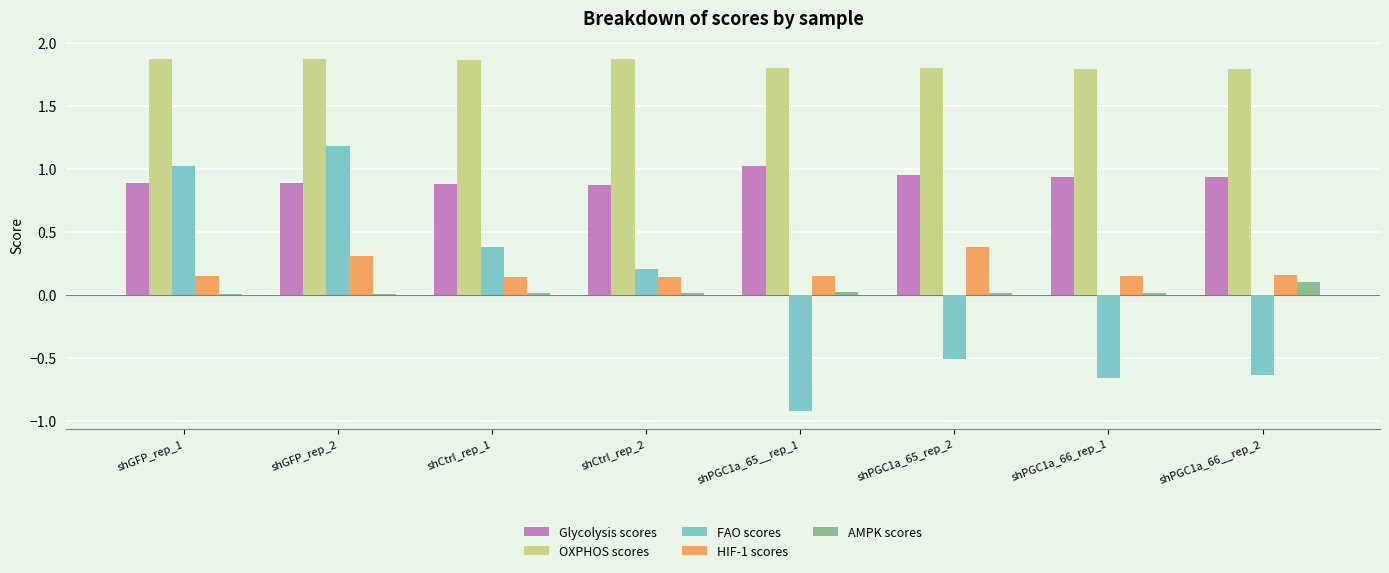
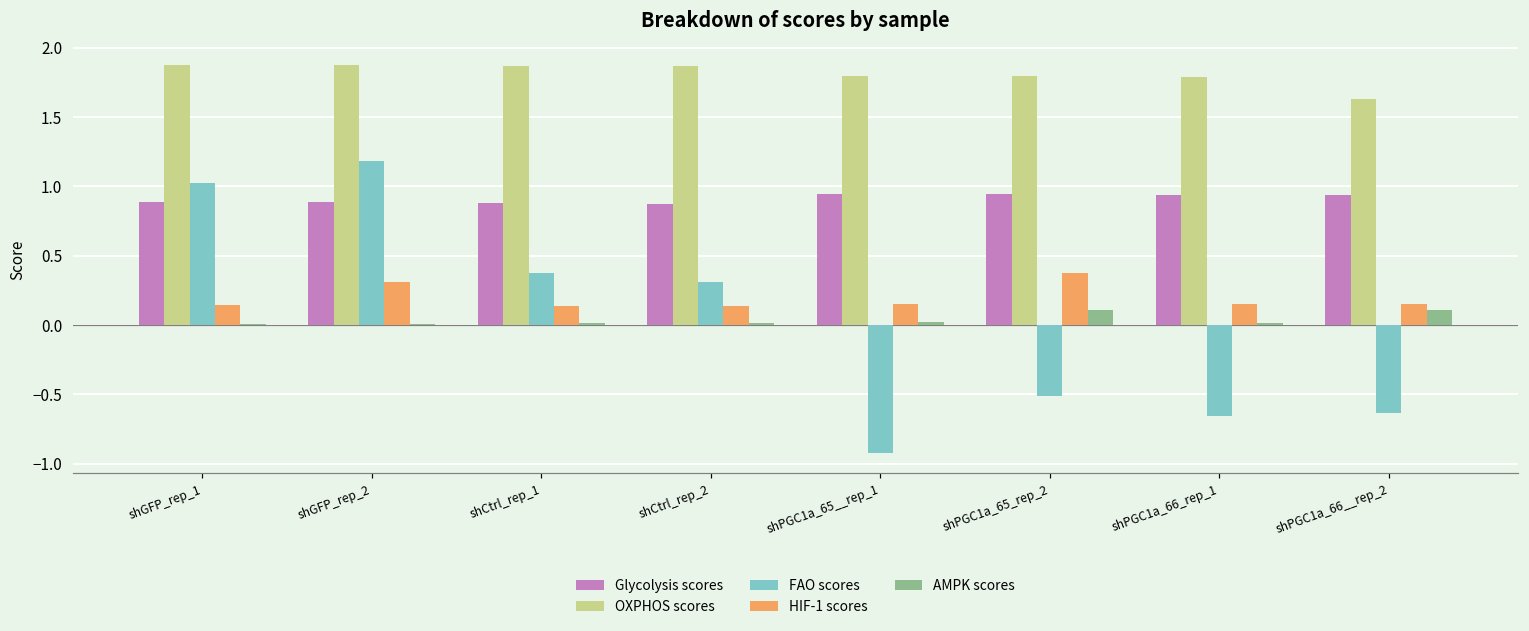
FAO scores, shCtrl_rep_2: 0.20 -> 0.31
Glycolysis scores, shPGC1a_65__rep_1: 1.02 -> 0.95
AMPK scores, shPGC1a_65_rep_2: 0.02 -> 0.11
OXPHOS scores, shPGC1a_66__rep_2: 1.79 -> 1.63
